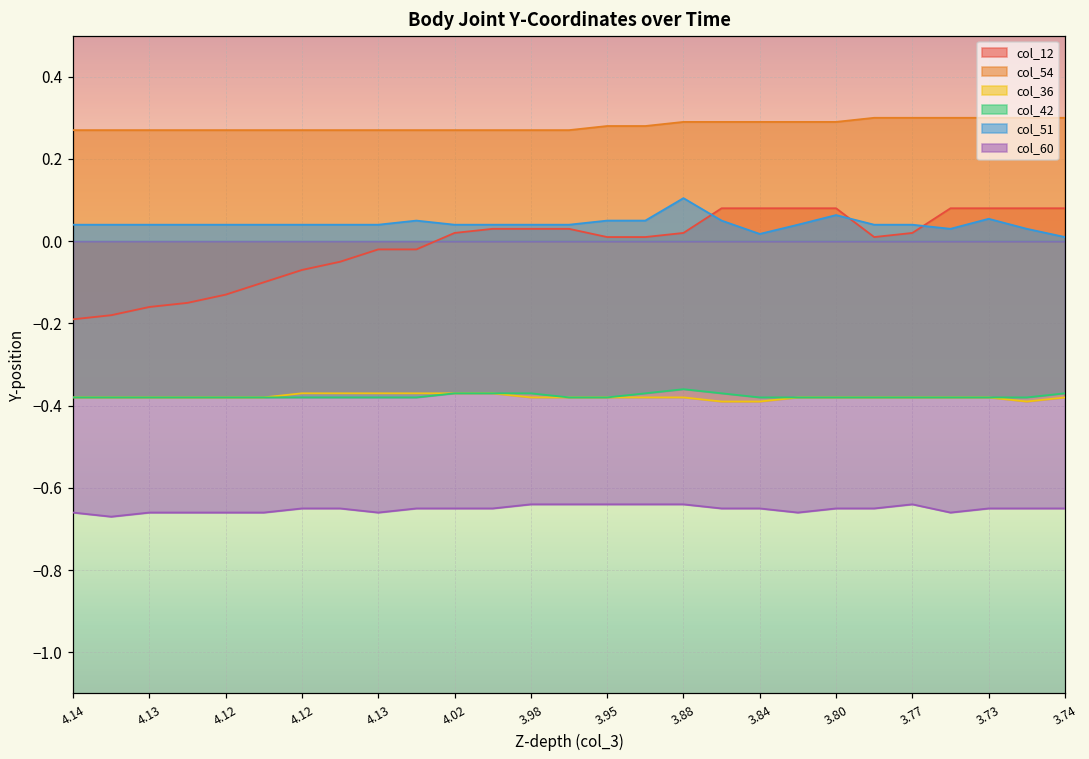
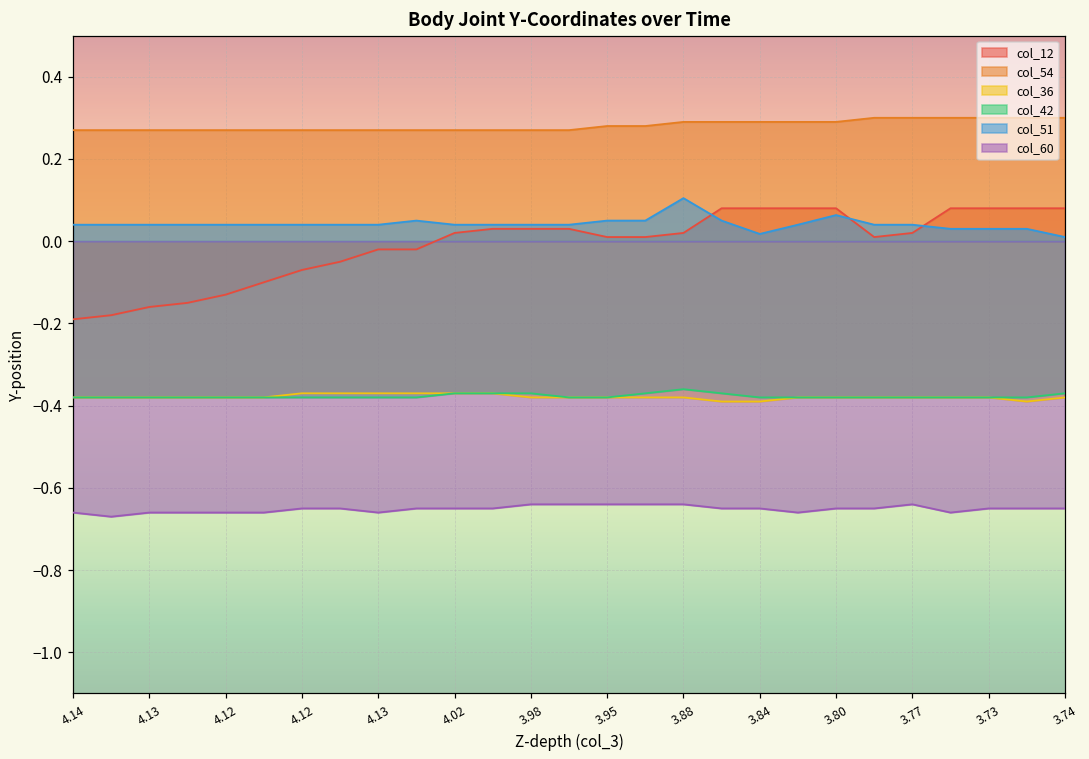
col_51, 3.73: 0.05 -> 0.03
